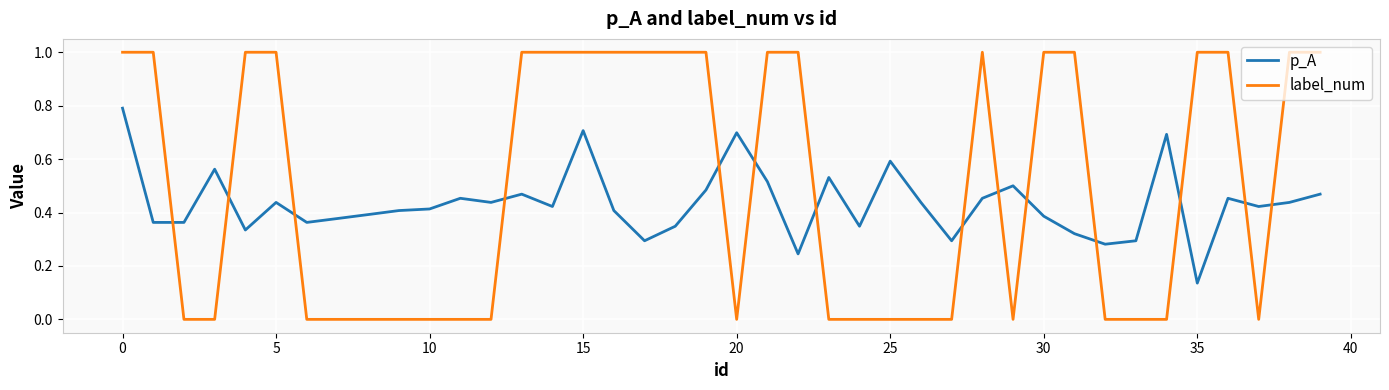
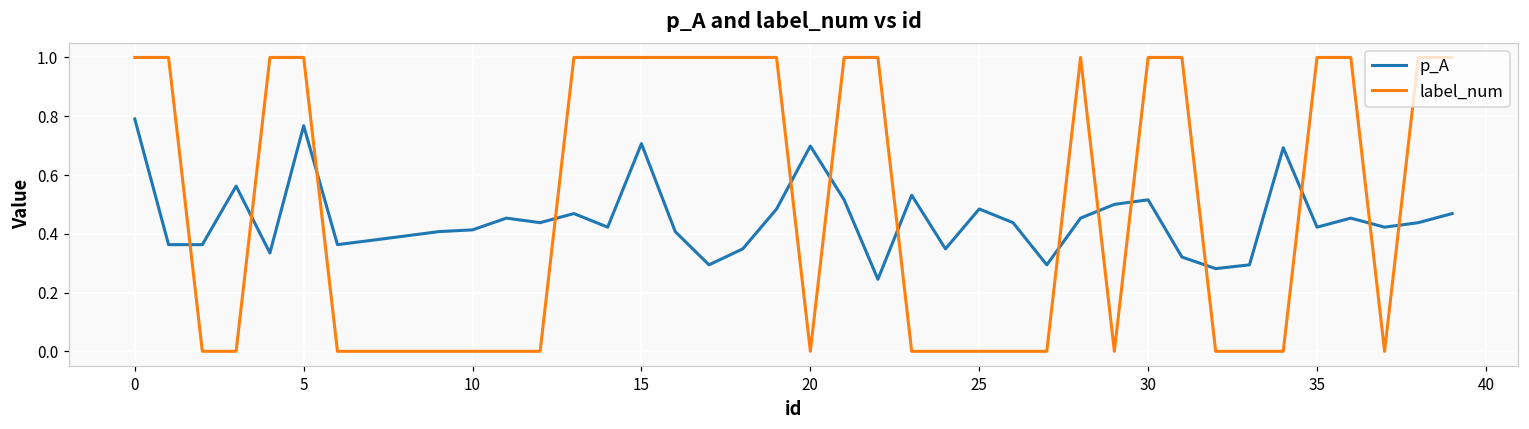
p_A, 5: 0.44 -> 0.77
p_A, 25: 0.59 -> 0.48
p_A, 30: 0.39 -> 0.52
p_A, 35: 0.14 -> 0.42
